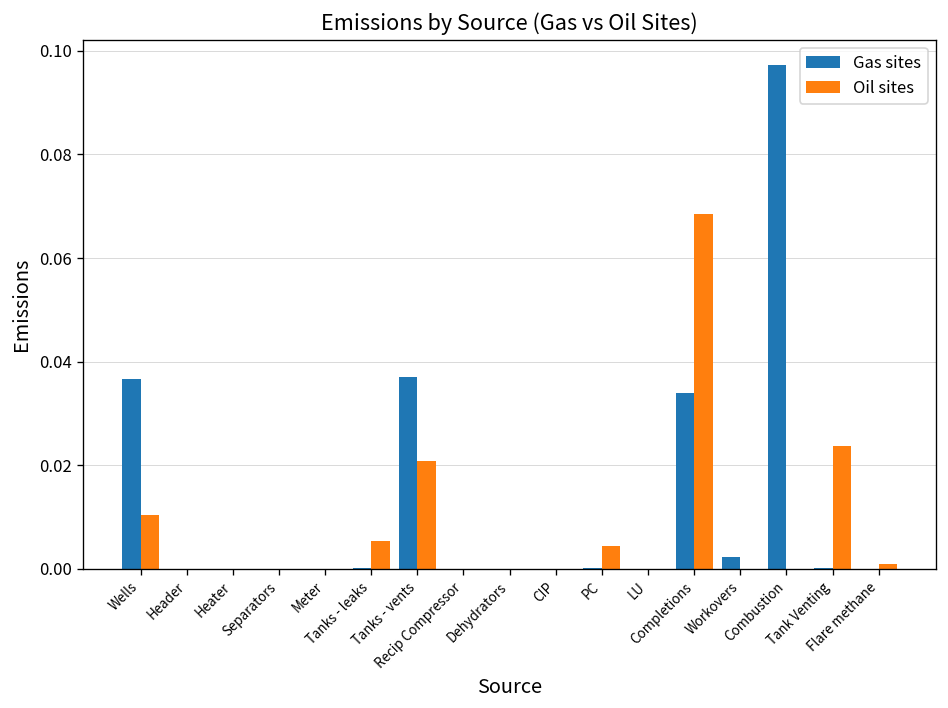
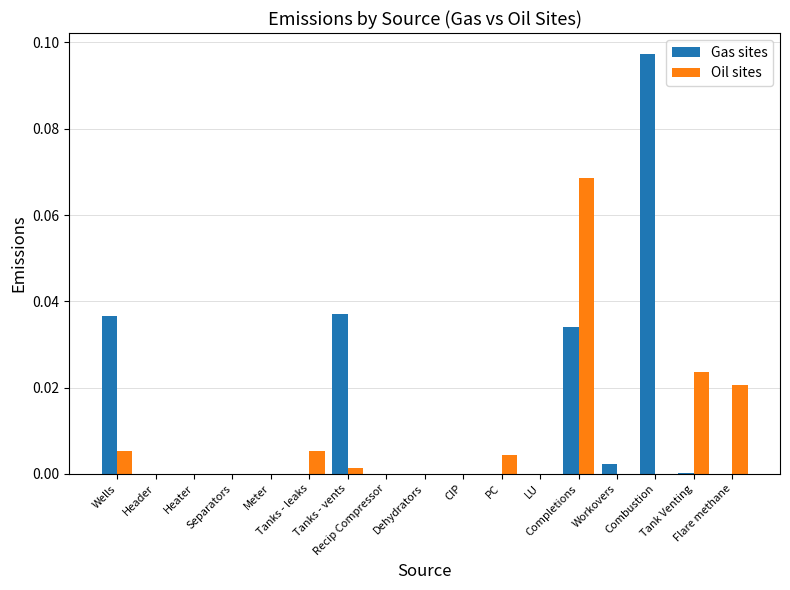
Oil sites, Wells: 0.010 -> 0.005
Oil sites, Tanks - vents: 0.021 -> 0.001
Oil sites, Flare methane: 0.001 -> 0.021
